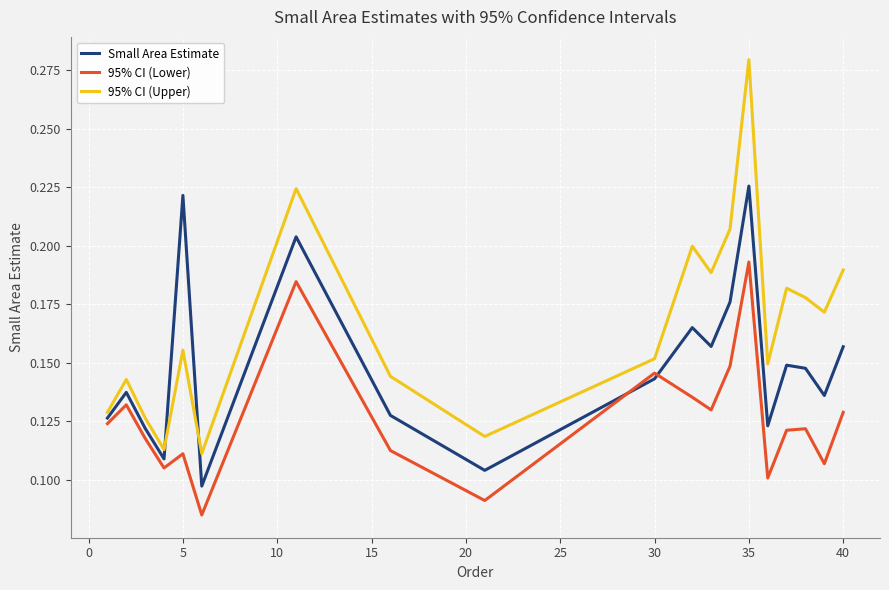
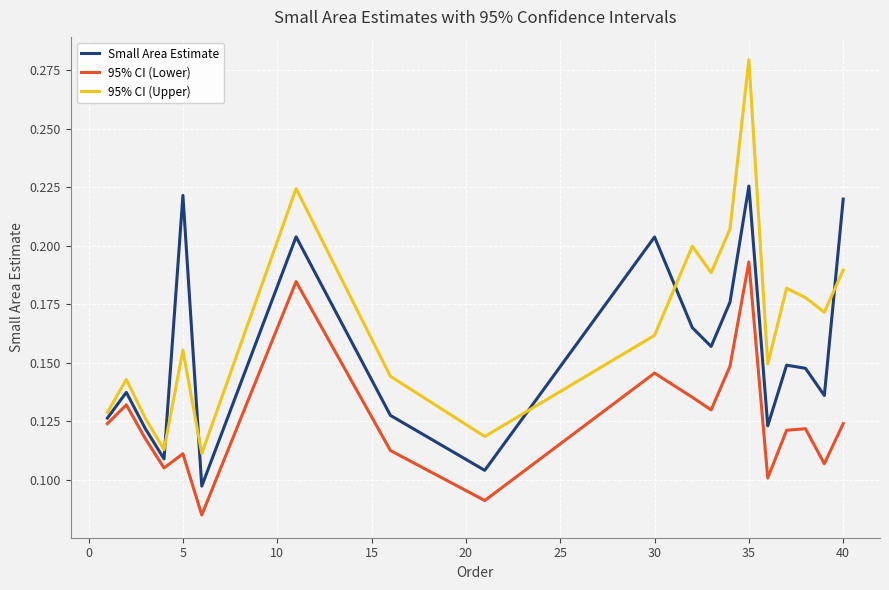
Small Area Estimate, 30: 0.143 -> 0.204
95% CI (Upper), 30: 0.152 -> 0.162
Small Area Estimate, 40: 0.157 -> 0.220
95% CI (Lower), 40: 0.129 -> 0.124
